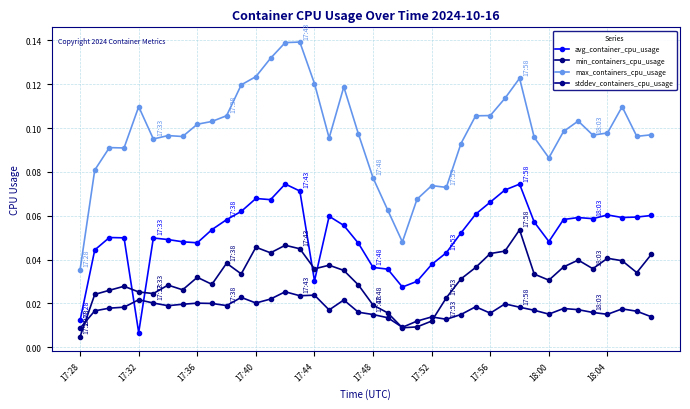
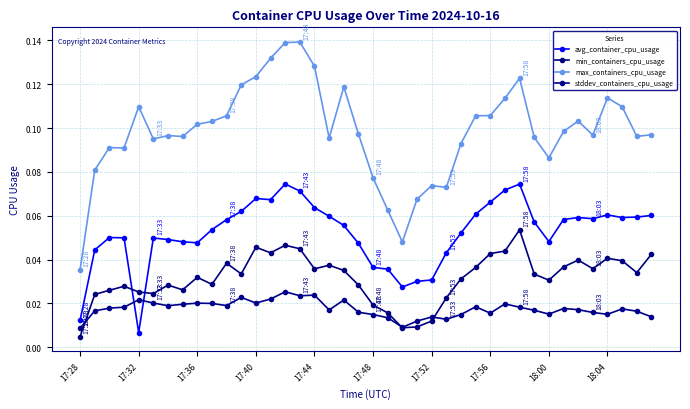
avg_container_cpu_usage, 17:44: 0.030 -> 0.064
max_containers_cpu_usage, 17:44: 0.120 -> 0.128
avg_container_cpu_usage, 17:52: 0.038 -> 0.031
max_containers_cpu_usage, 18:04: 0.098 -> 0.114
